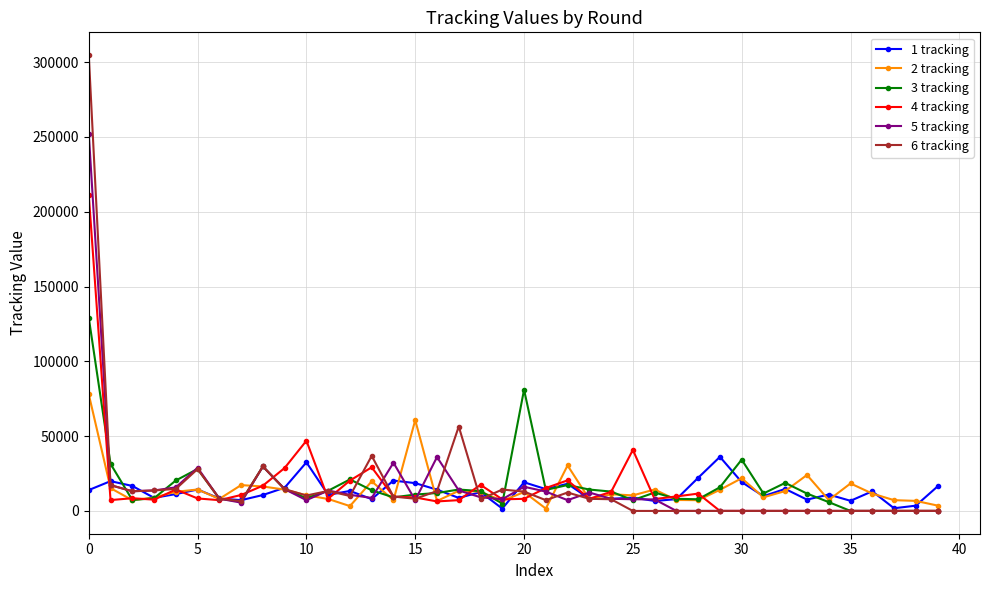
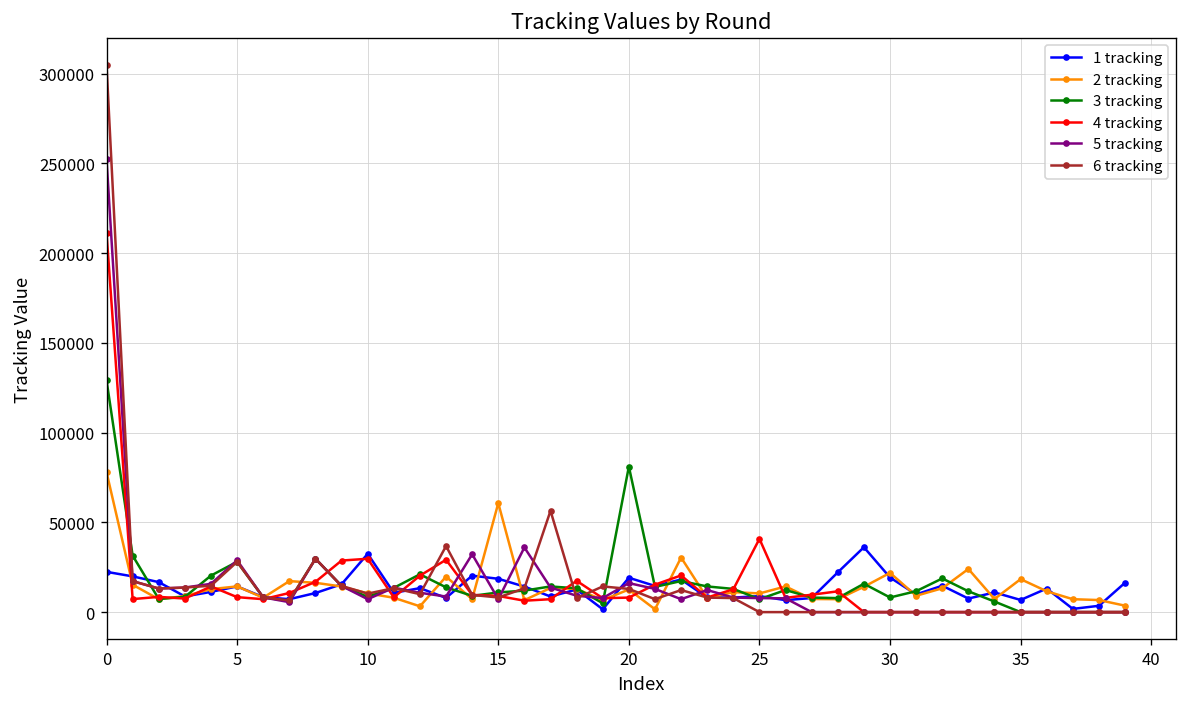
1 tracking, 0: 14000 -> 22000
4 tracking, 10: 47000 -> 30000
3 tracking, 30: 34000 -> 8000
